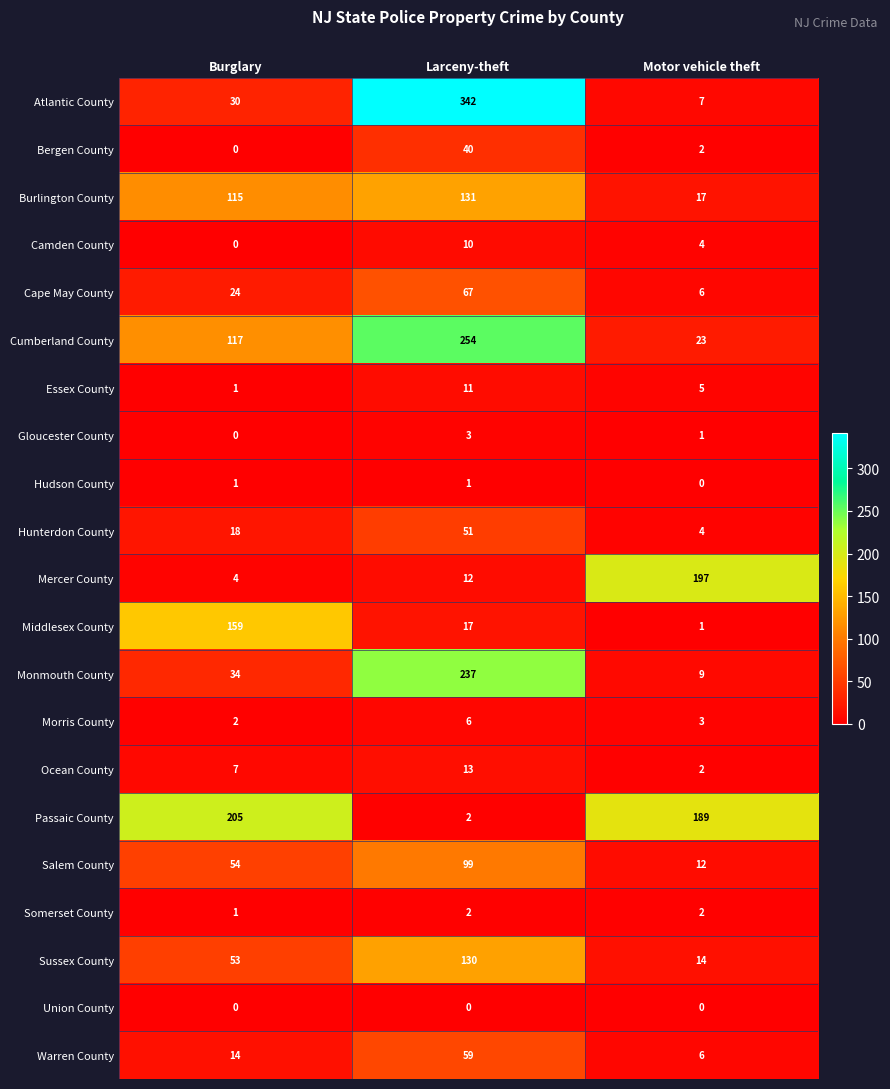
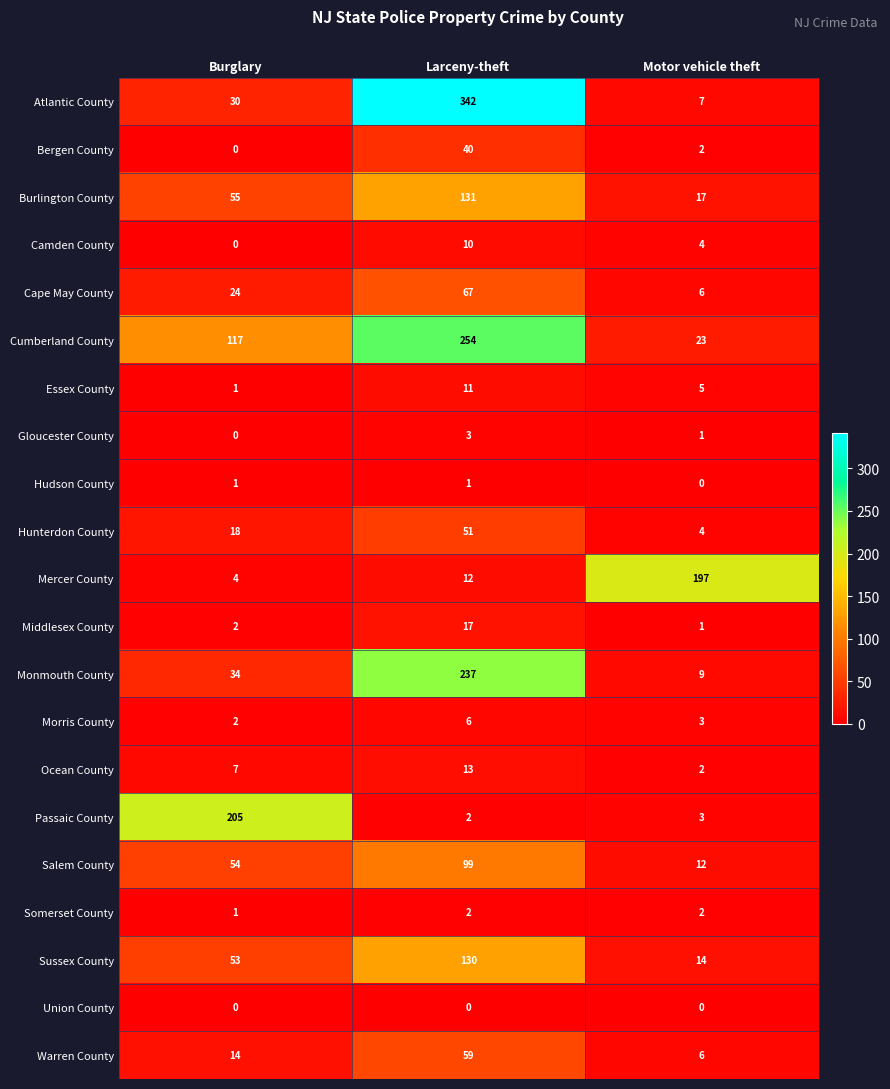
Burlington County, Burglary: 115 -> 55
Middlesex County, Burglary: 159 -> 2
Passaic County, Motor vehicle theft: 189 -> 3
